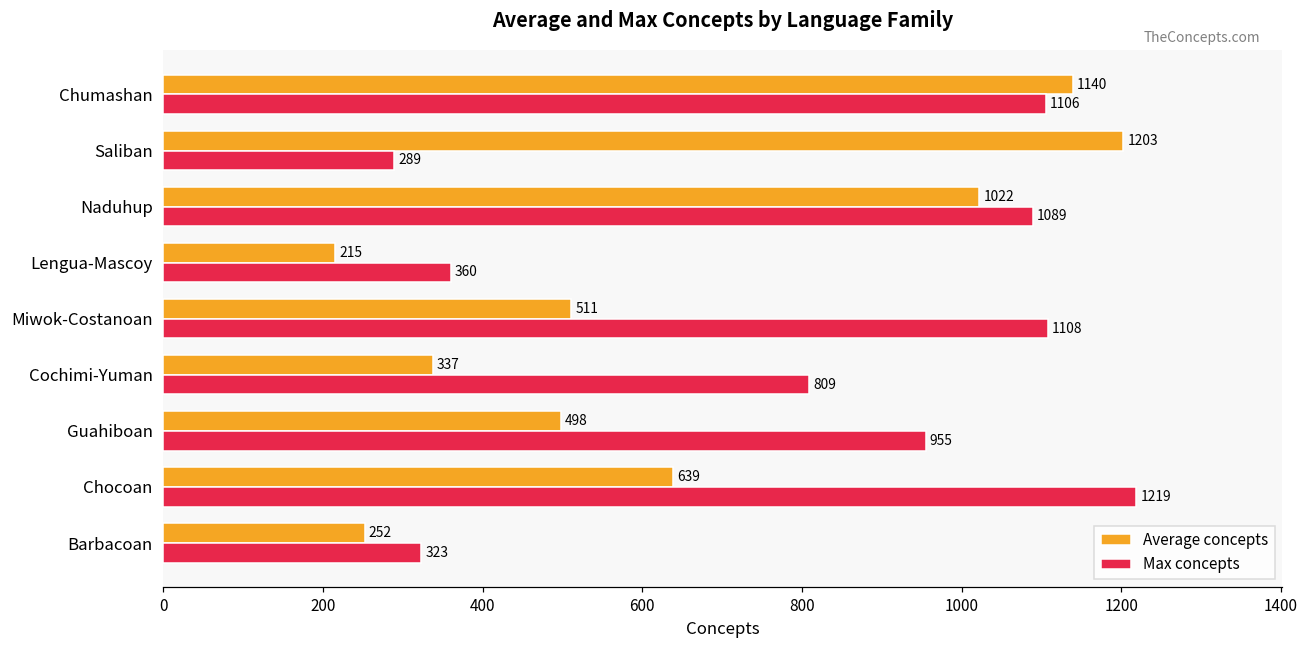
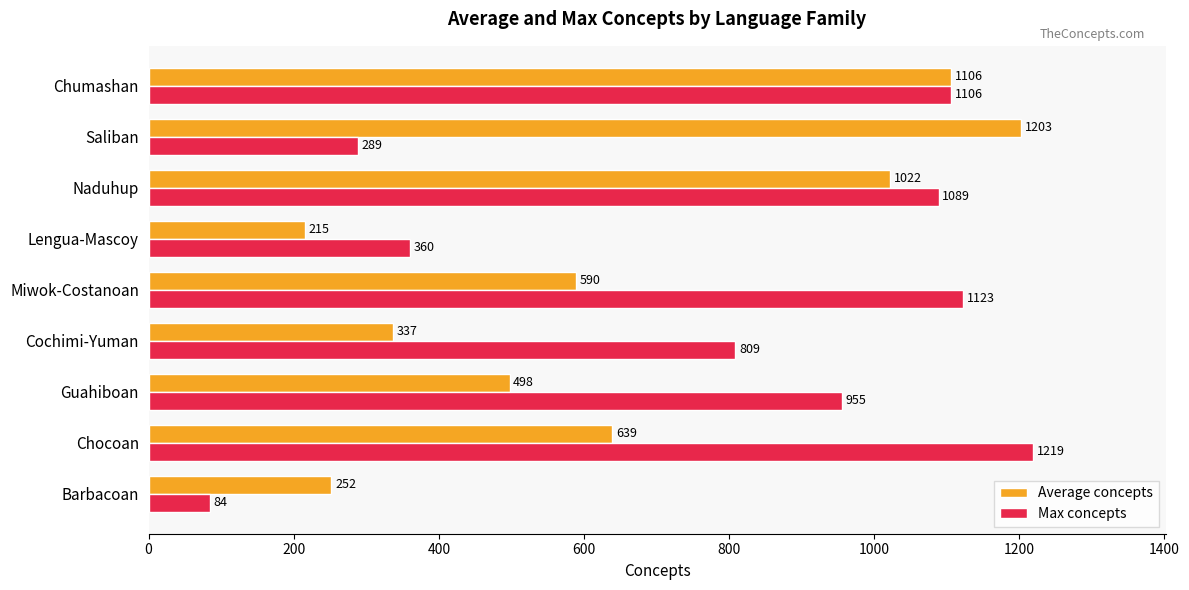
Average concepts, Chumashan: 1140 -> 1106
Average concepts, Miwok-Costanoan: 511 -> 590
Max concepts, Miwok-Costanoan: 1108 -> 1123
Max concepts, Barbacoan: 323 -> 84
